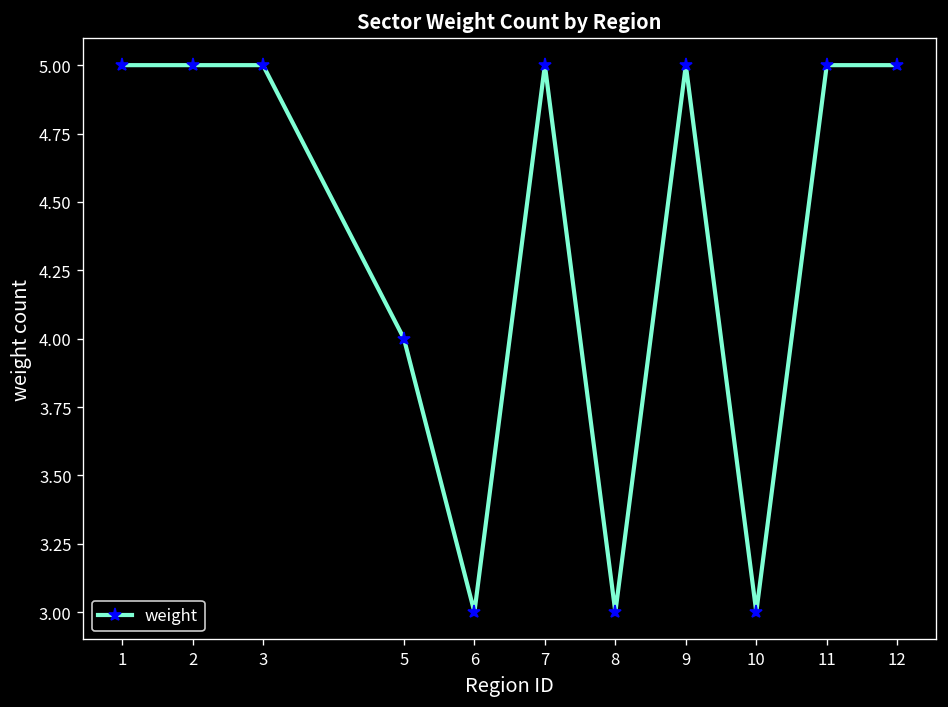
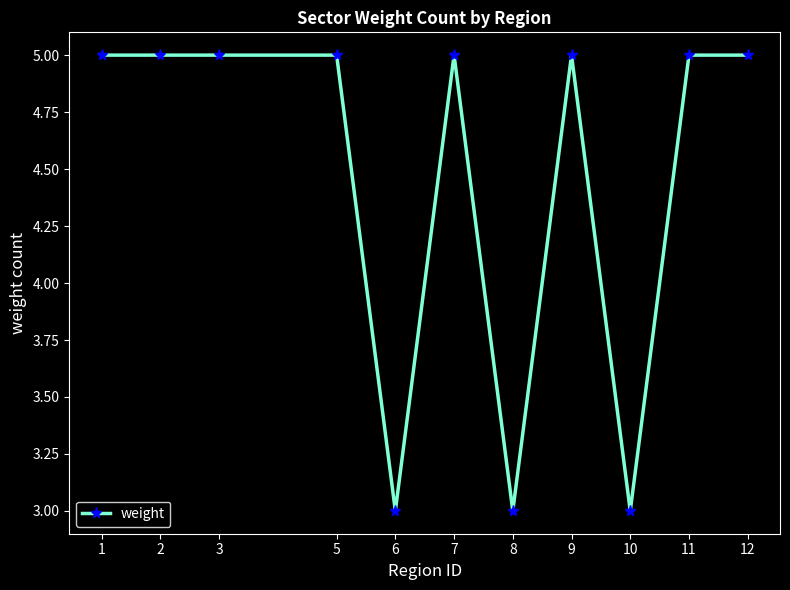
5: 4 -> 5
